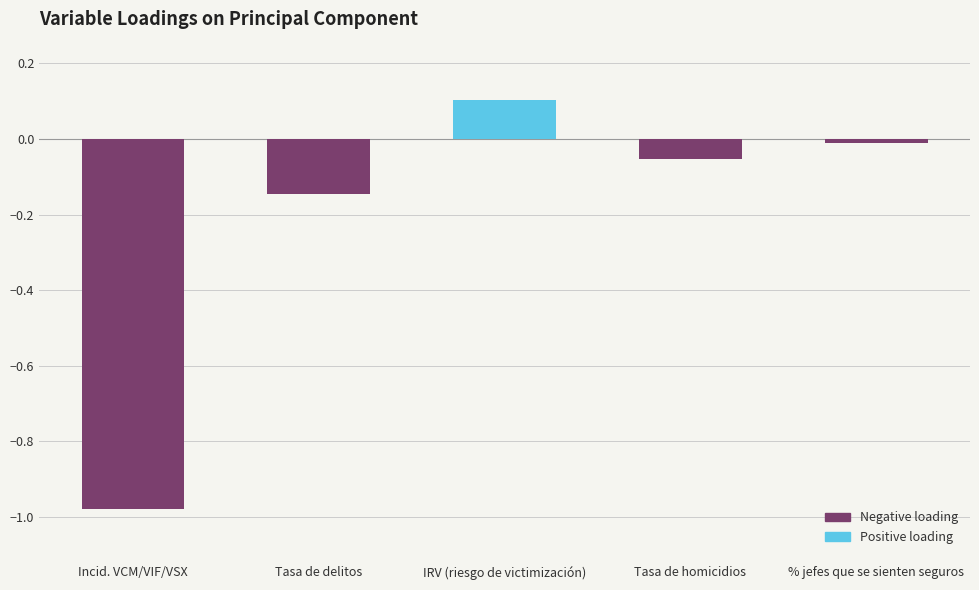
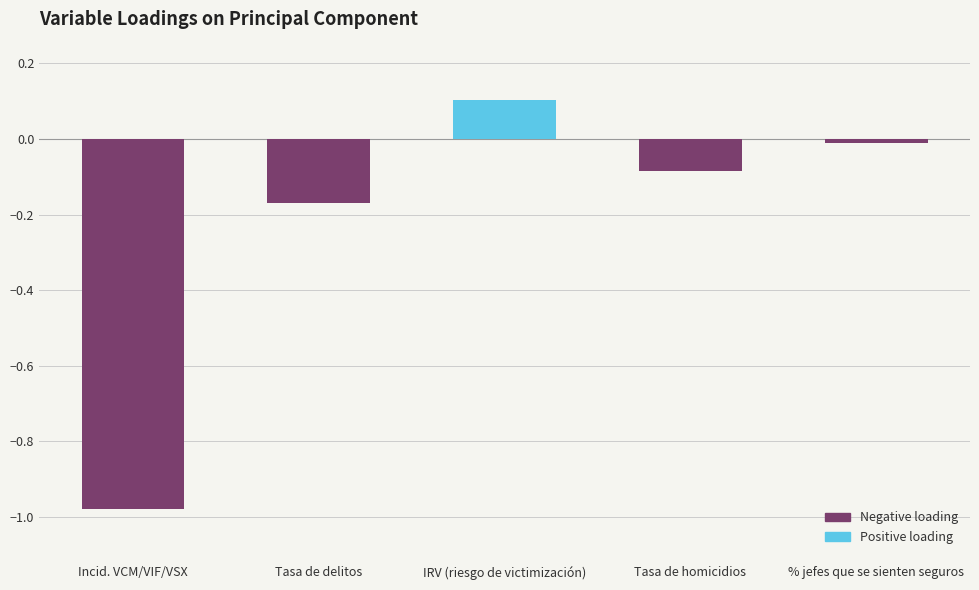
Tasa de delitos: -0.15 -> -0.17
Tasa de homicidios: -0.05 -> -0.09
